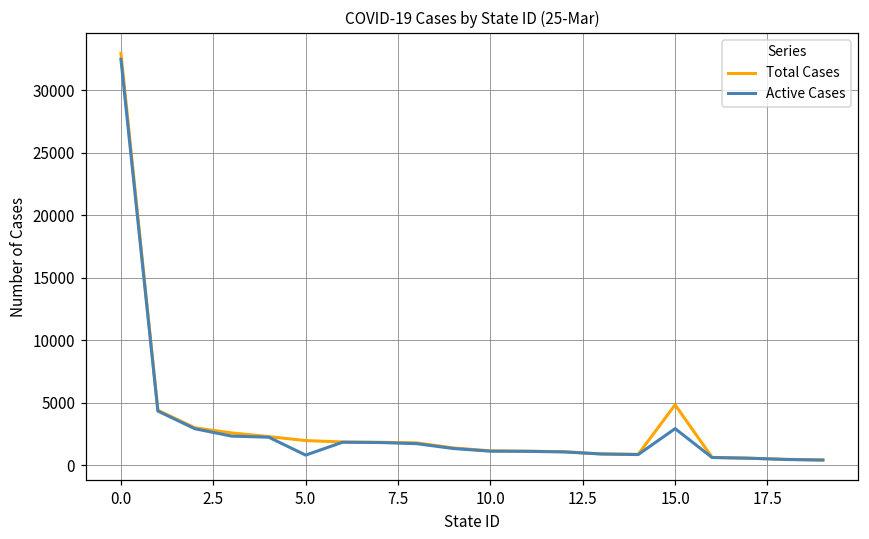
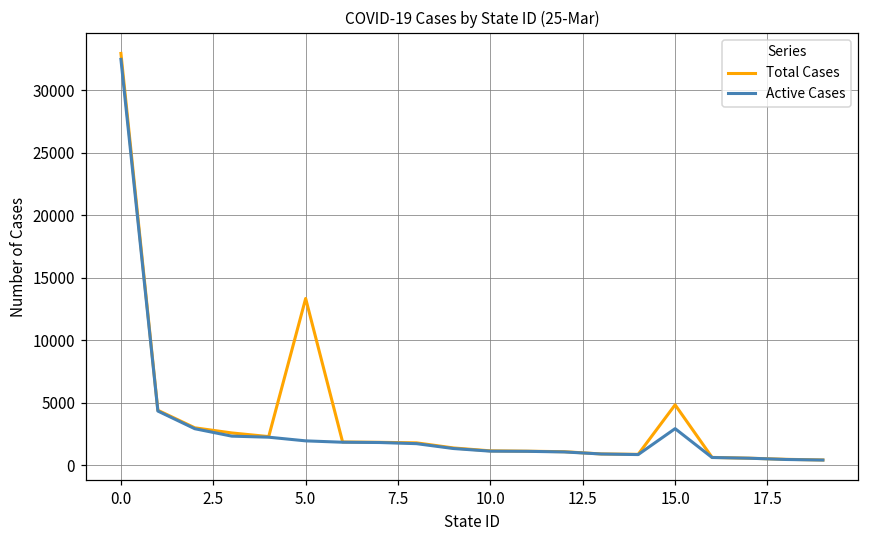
Total Cases, 5.0: 2000 -> 13400
Active Cases, 5.0: 800 -> 2000
